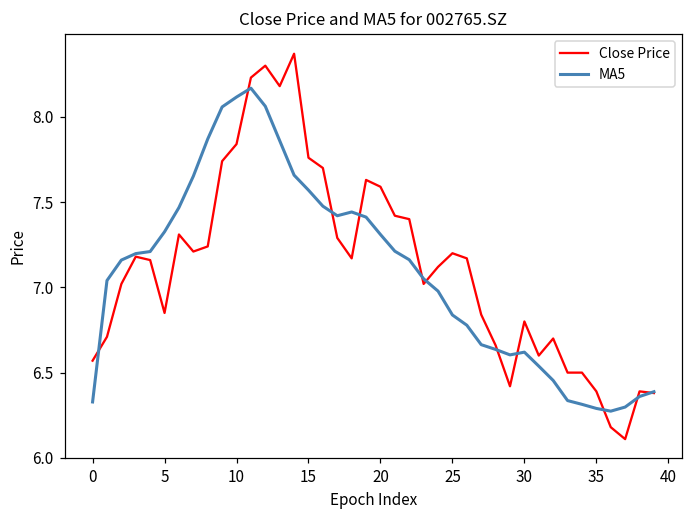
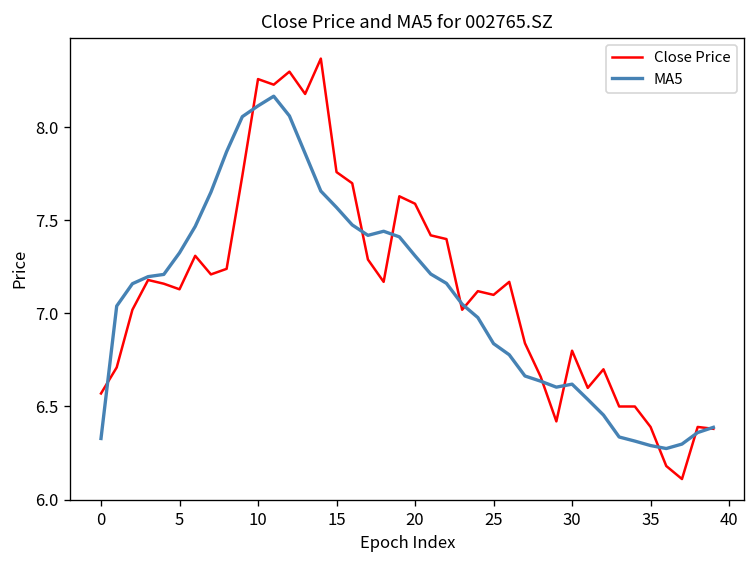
Close Price, 5: 6.85 -> 7.13
Close Price, 10: 7.84 -> 8.26
Close Price, 25: 7.2 -> 7.1
